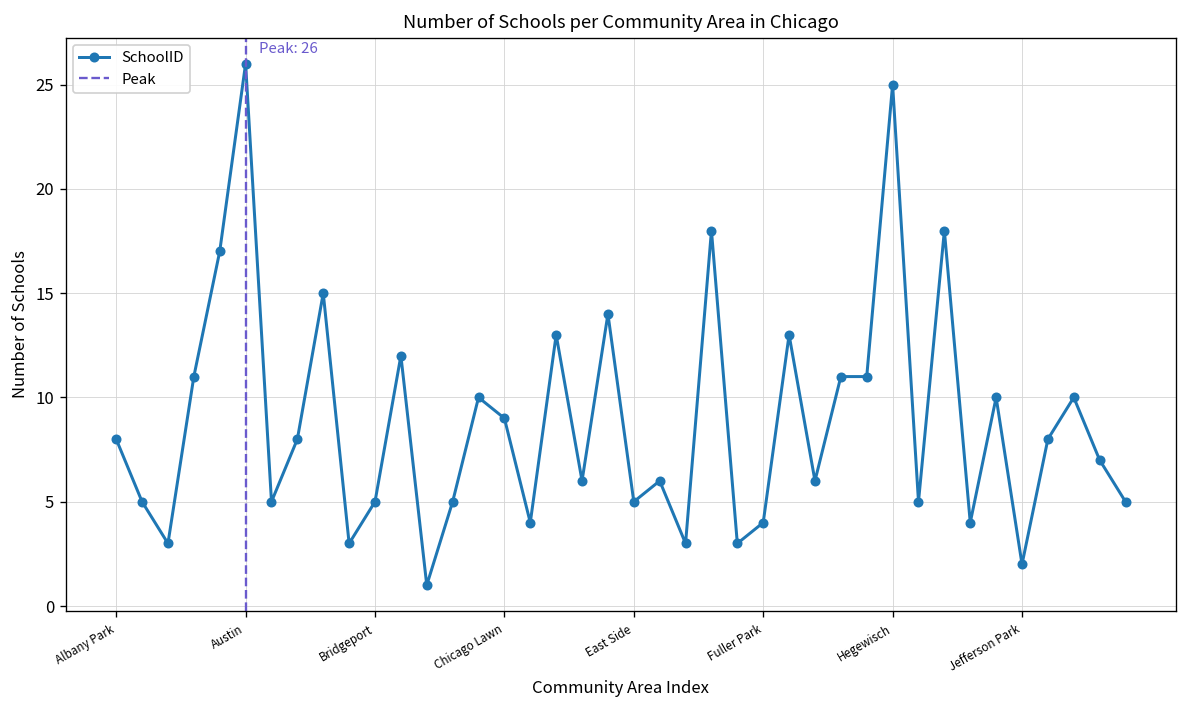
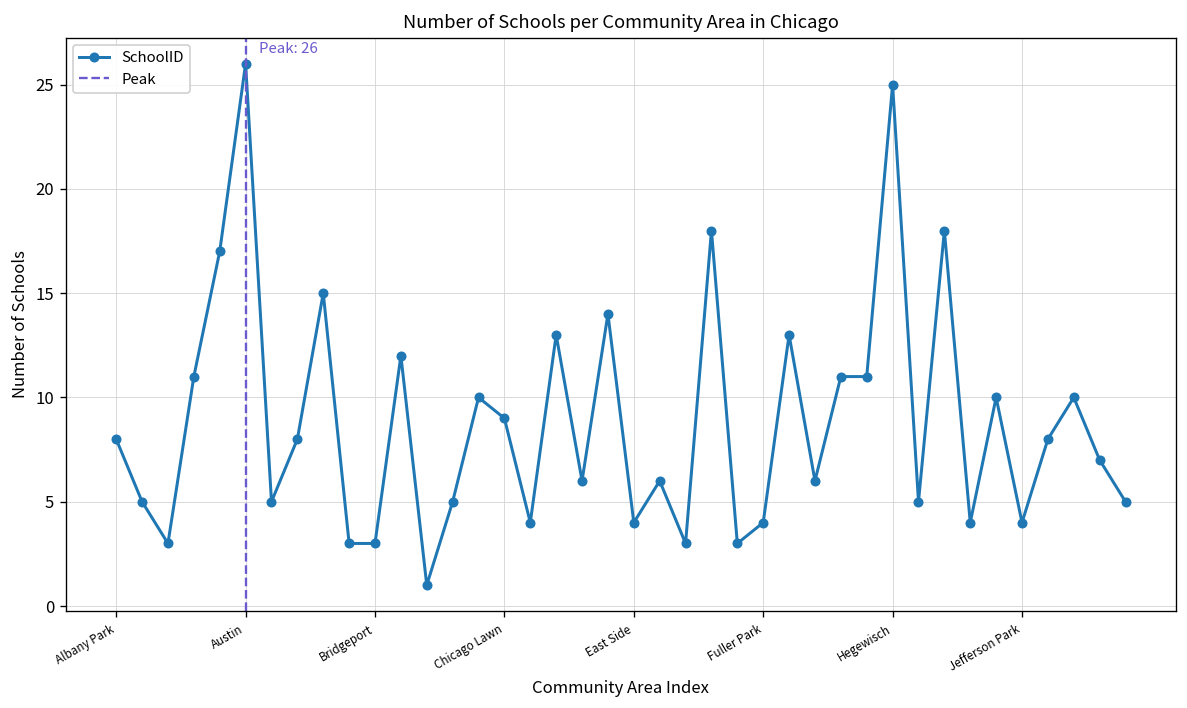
Bridgeport: 5 -> 3
East Side: 5 -> 4
Jefferson Park: 2 -> 4
